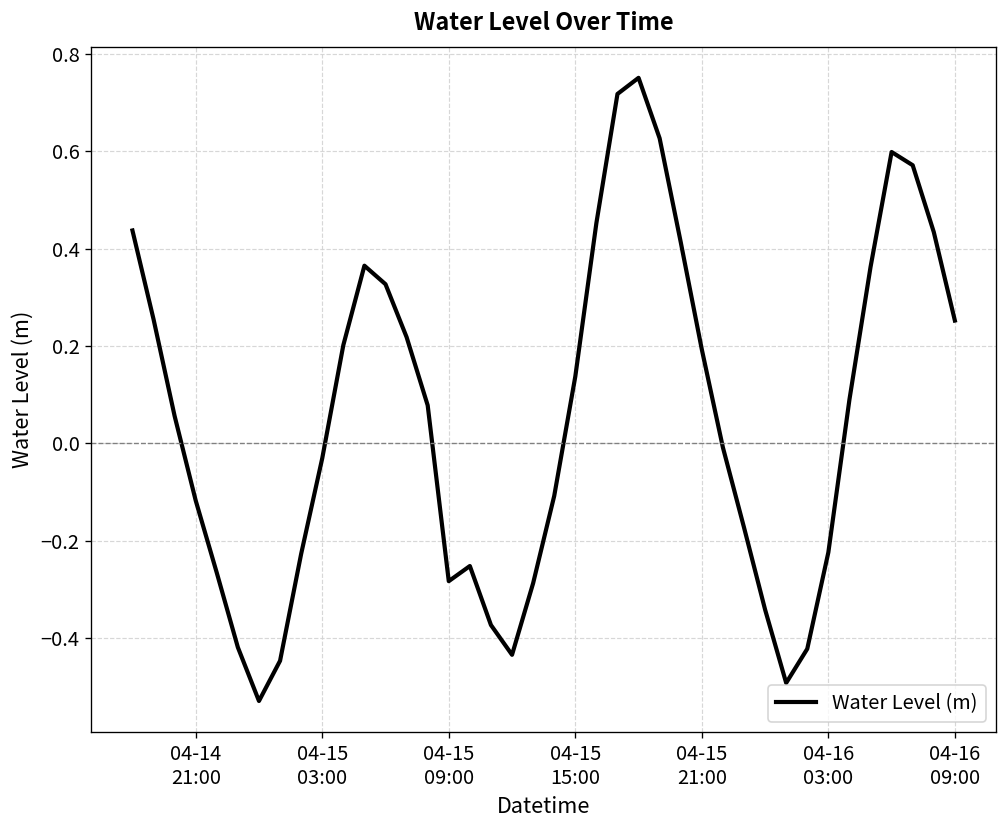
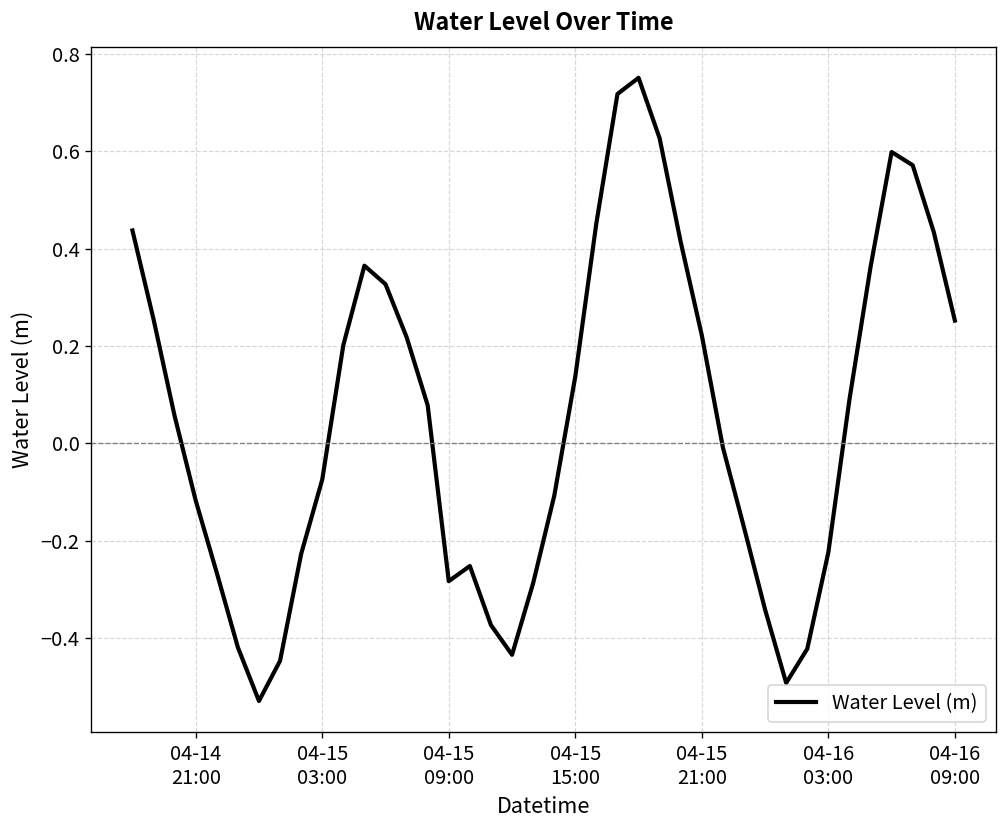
04-15 03:00: -0.03 -> -0.07
04-15 21:00: 0.19 -> 0.22
